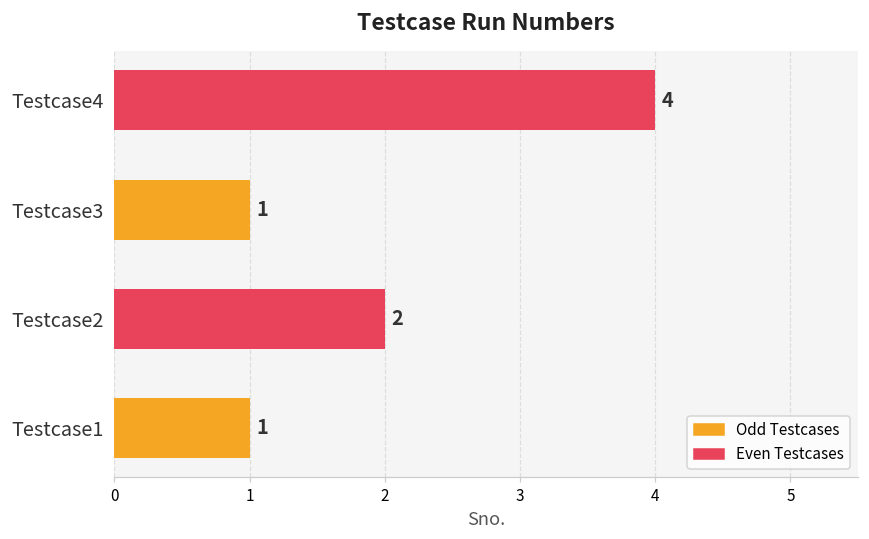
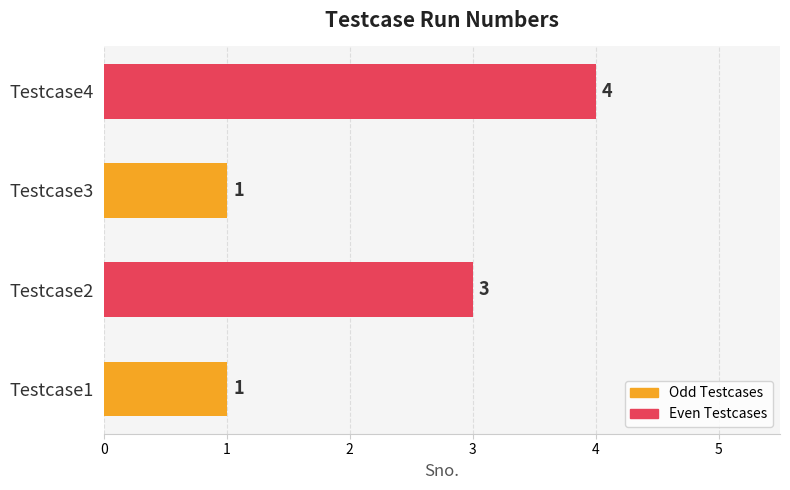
Testcase2: 2 -> 3
